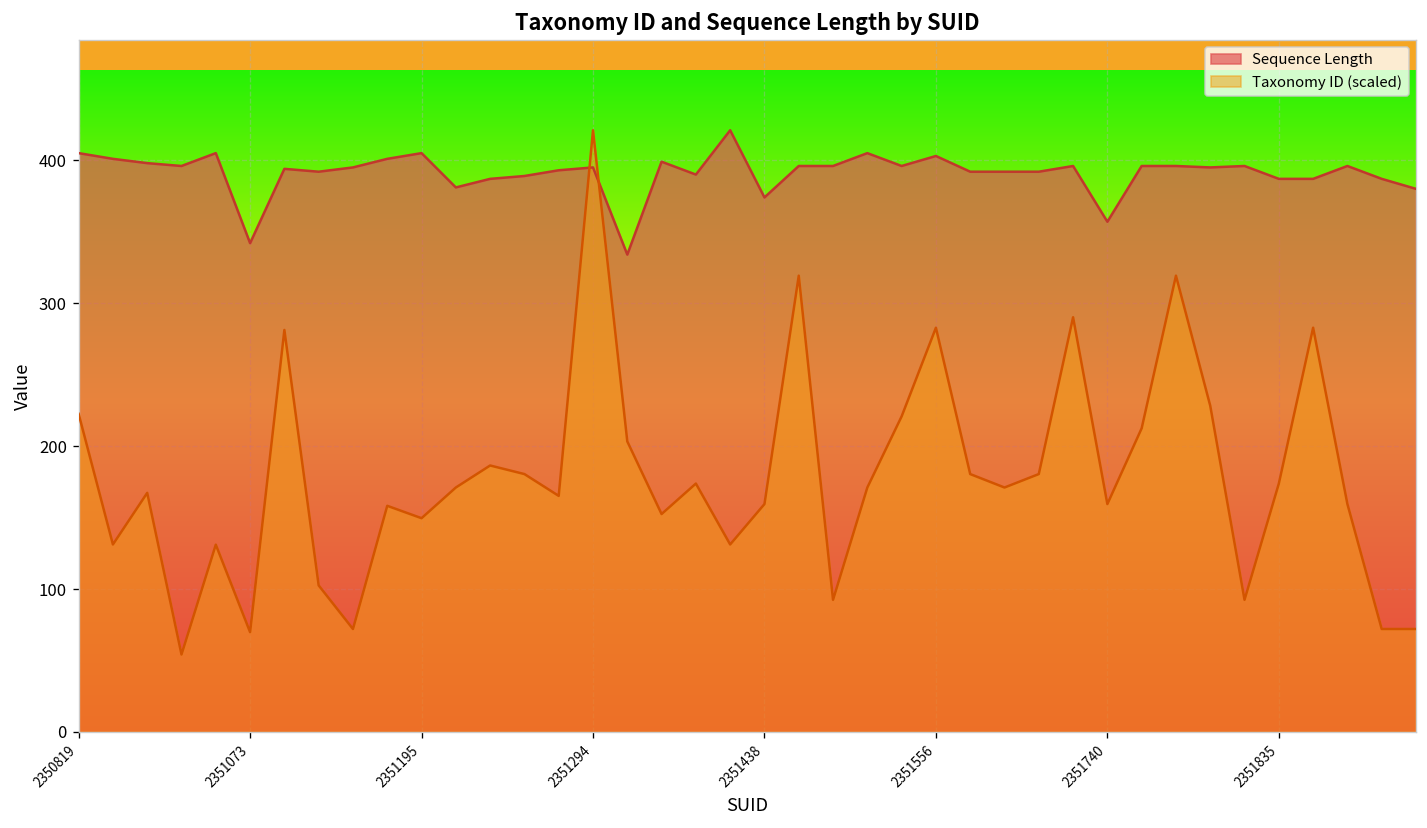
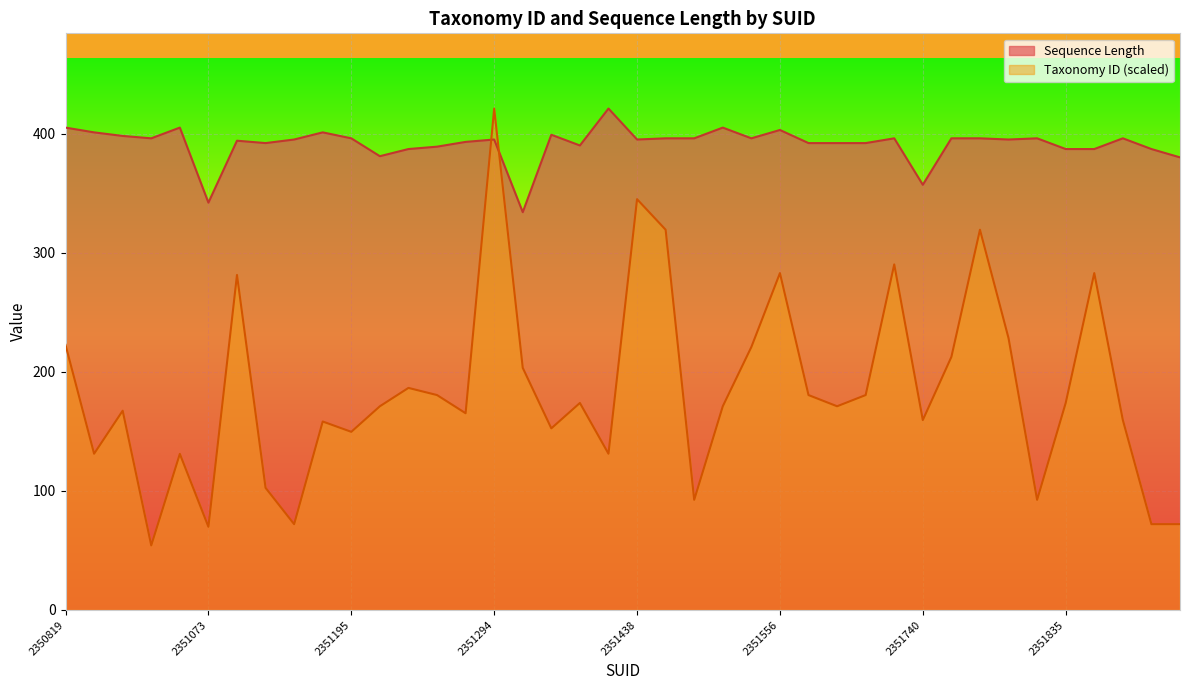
Sequence Length, 2351195: 405 -> 396
Sequence Length, 2351438: 374 -> 395
Taxonomy ID (scaled), 2351438: 159 -> 345
